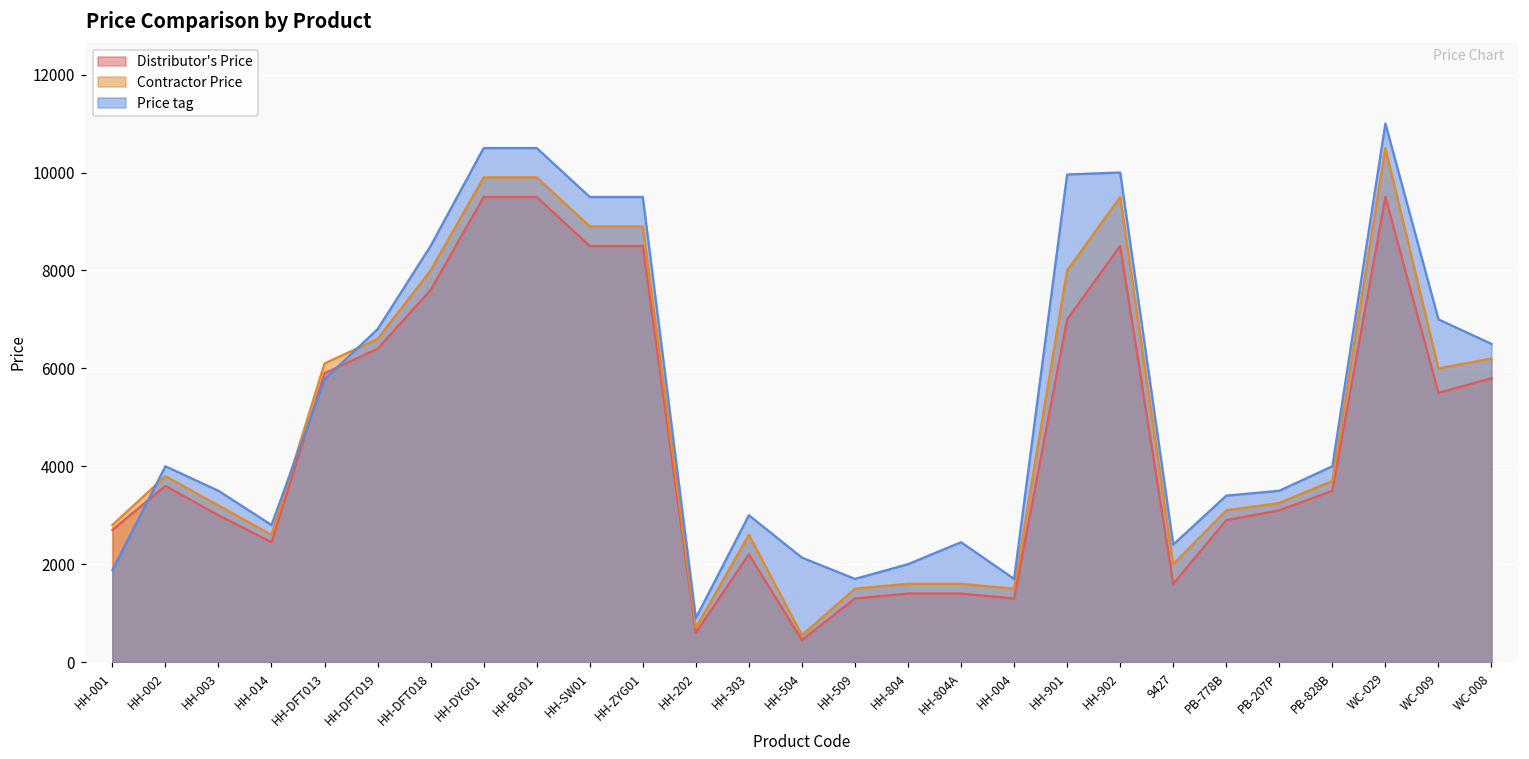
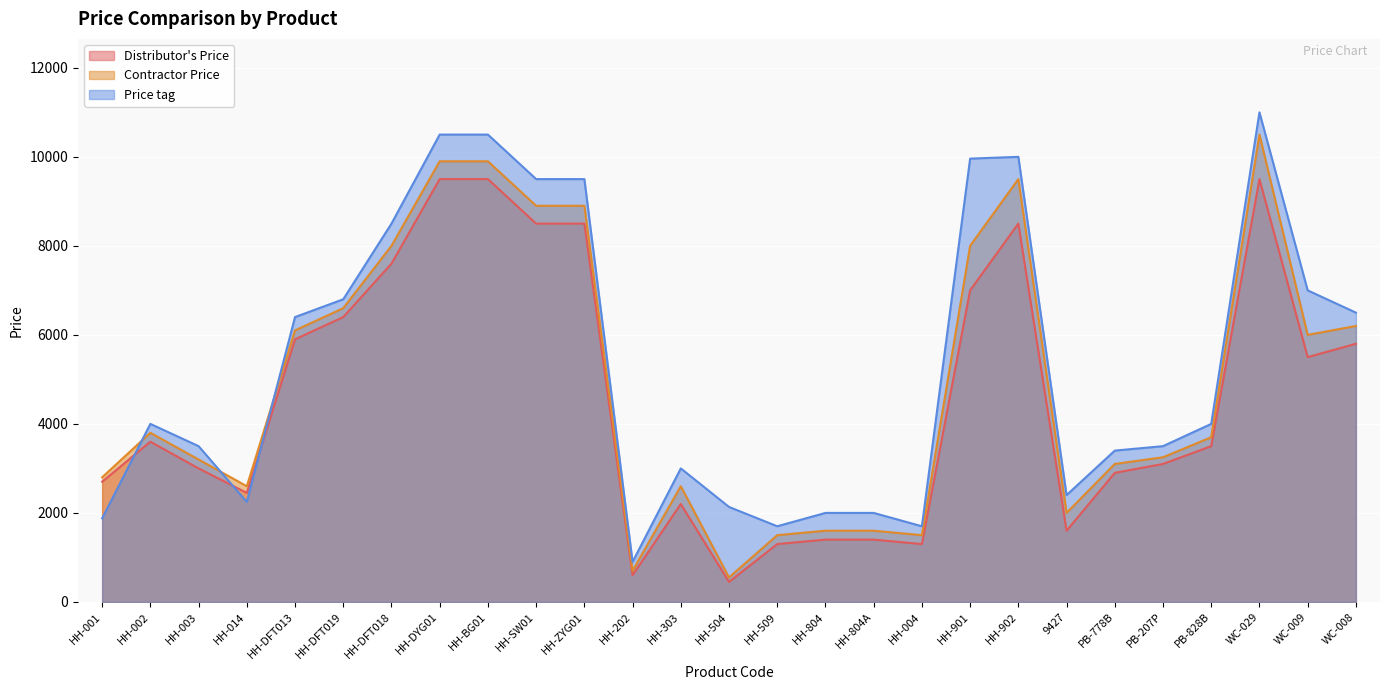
Price tag, HH-014: 2800 -> 2200
Price tag, HH-DFT013: 5800 -> 6400
Price tag, HH-804A: 2400 -> 2000
